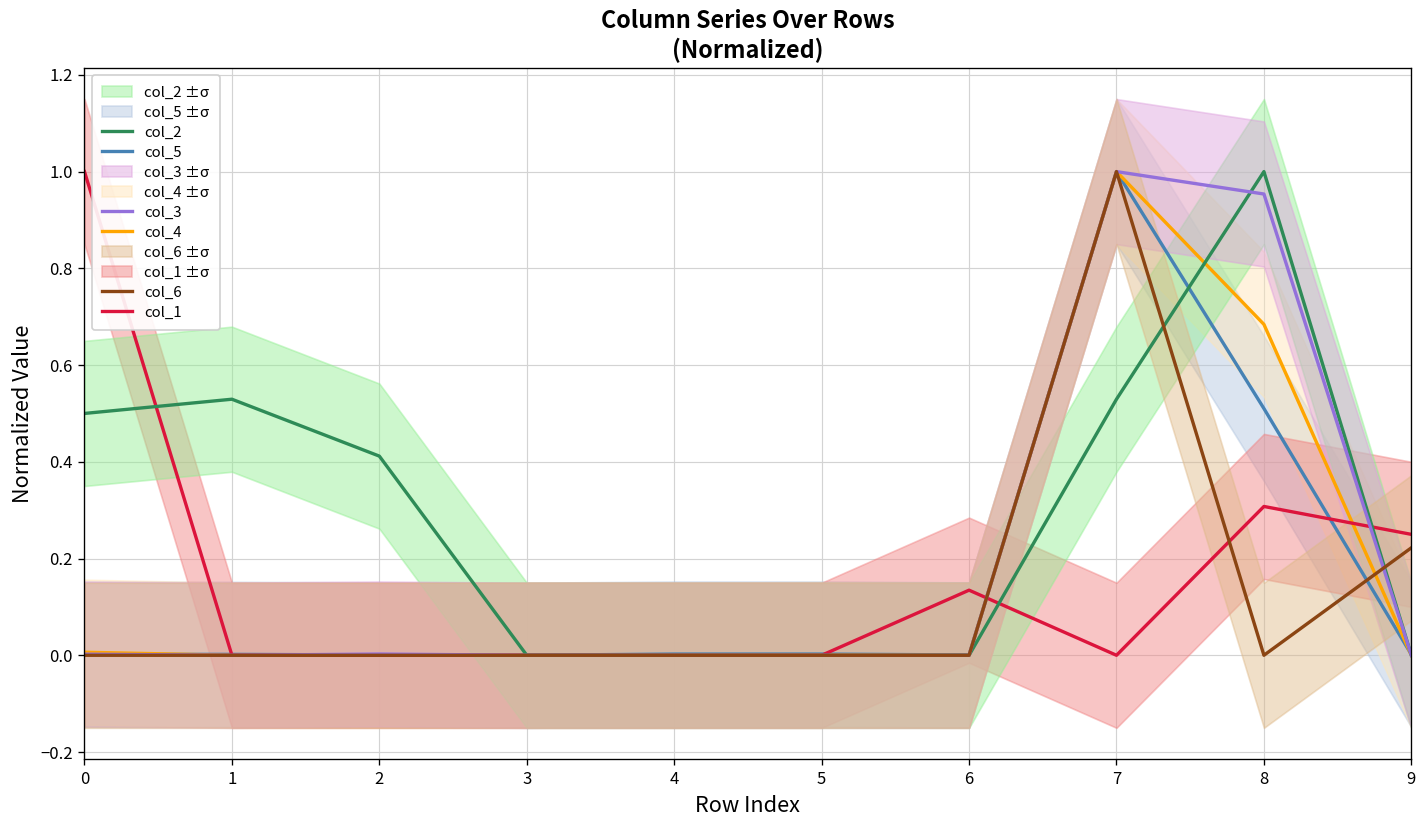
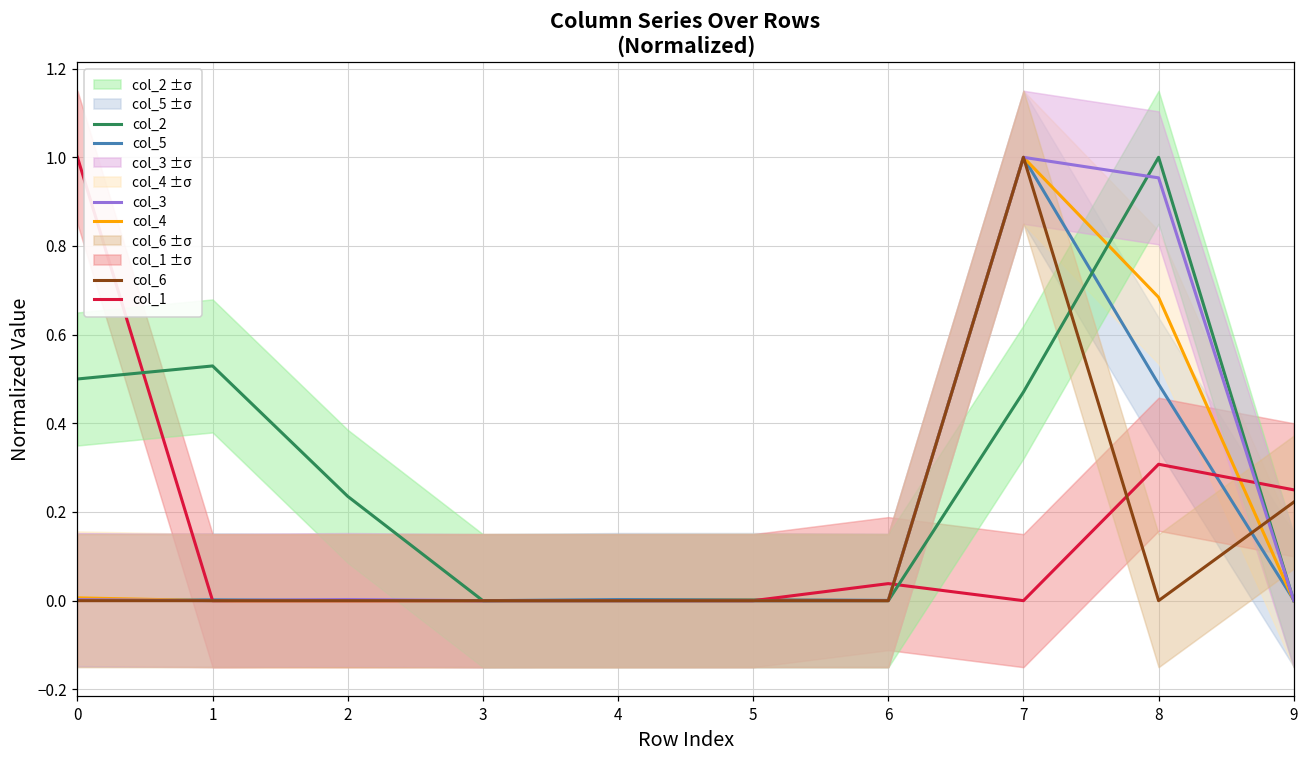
col_2, 2: 0.41 -> 0.24
col_1, 6: 0.13 -> 0.04
col_2, 7: 0.53 -> 0.47
col_5, 8: 0.51 -> 0.49
